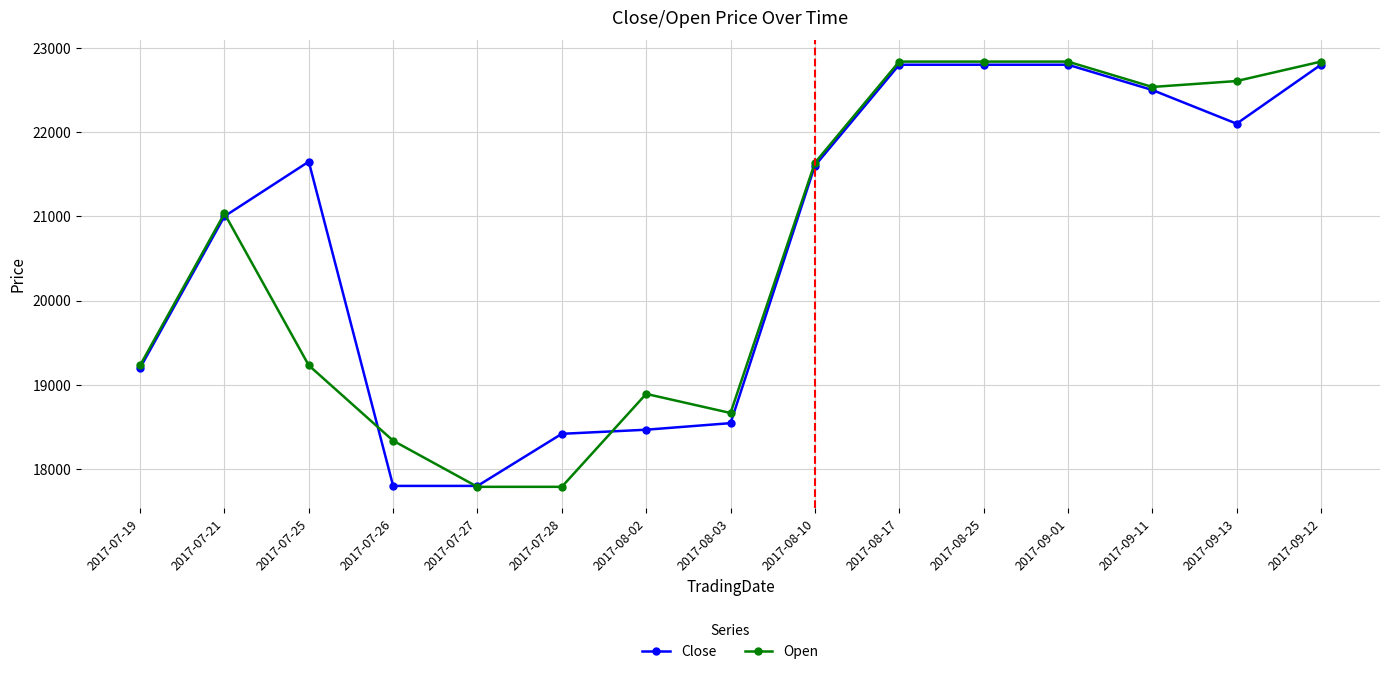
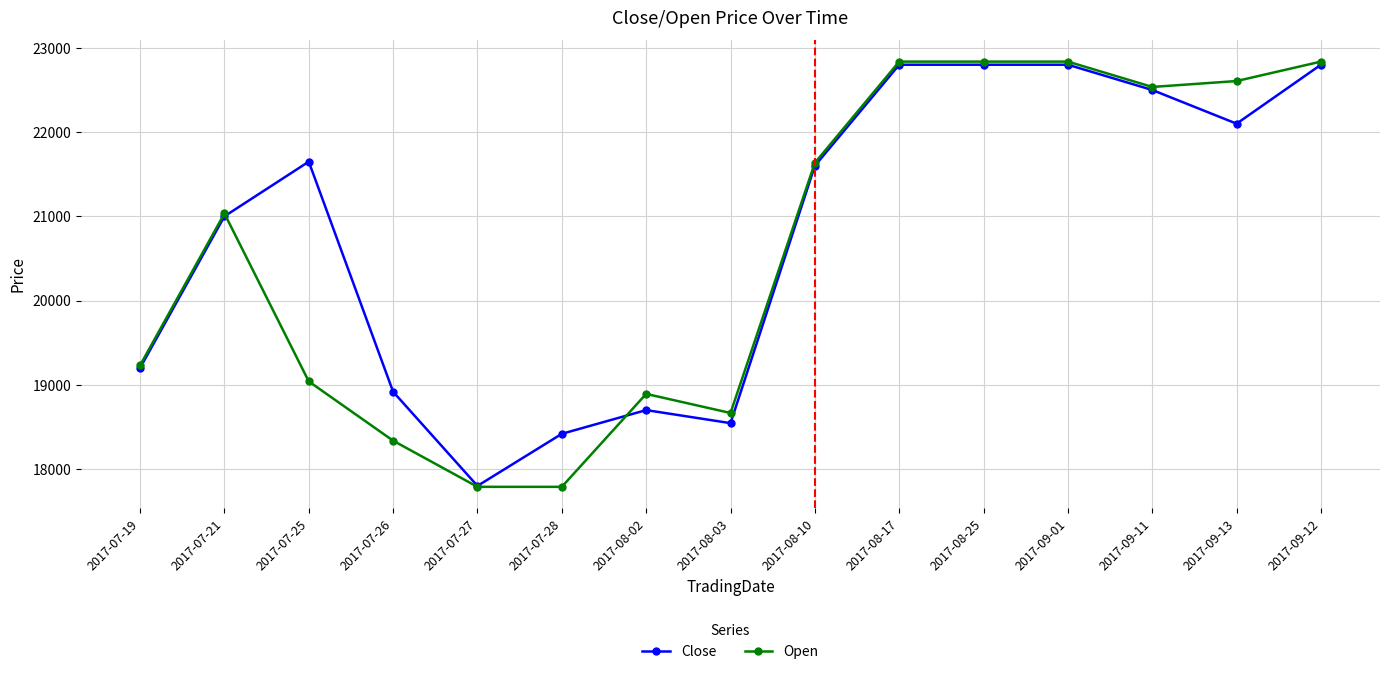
Open, 2017-07-25: 19200 -> 19000
Close, 2017-07-26: 17800 -> 18900
Close, 2017-08-02: 18500 -> 18700
